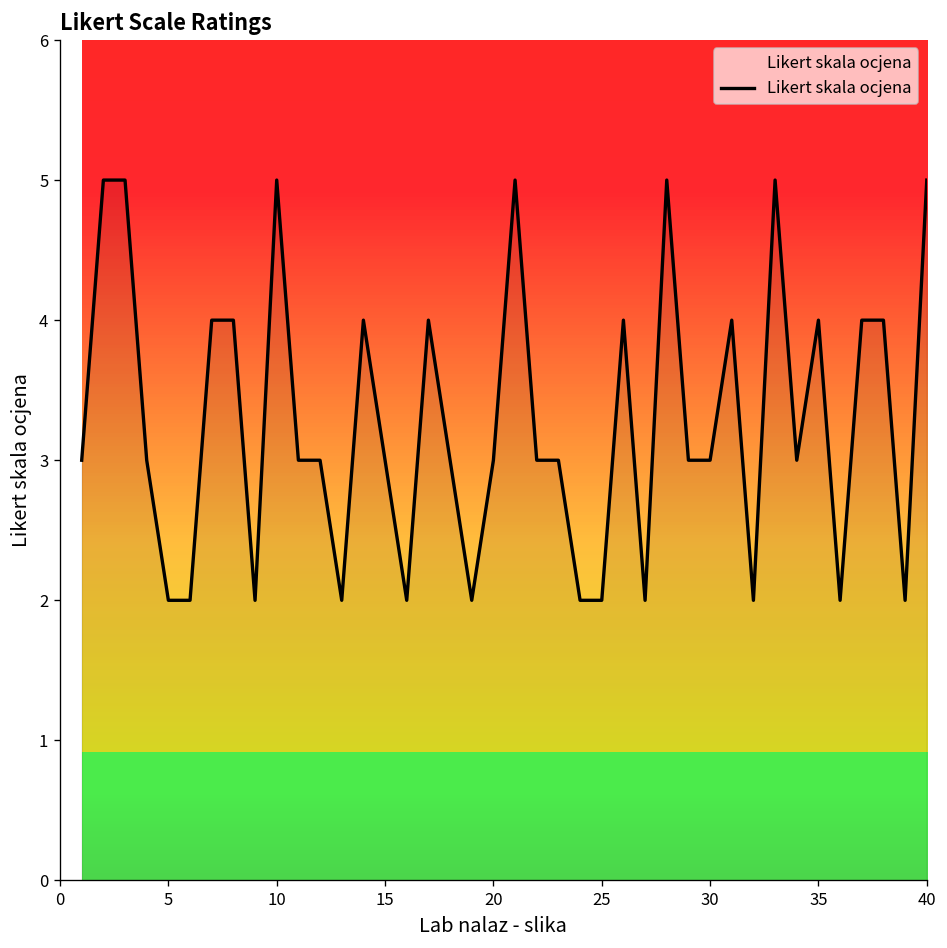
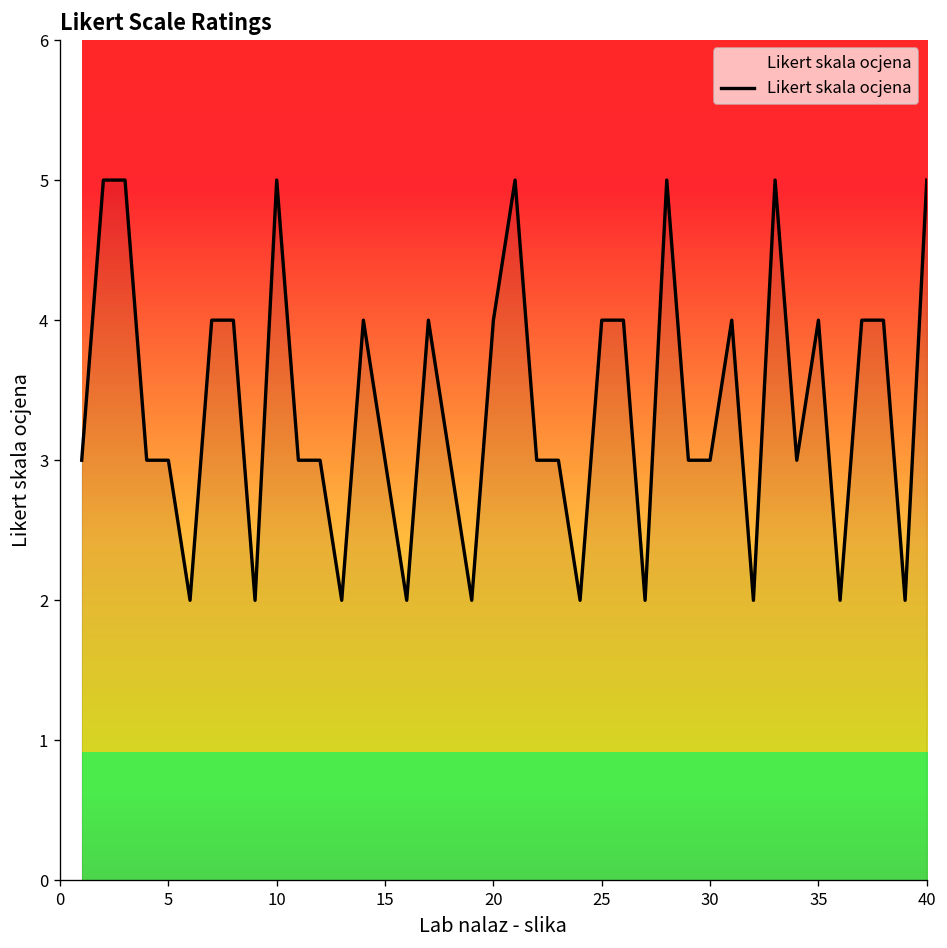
5: 2 -> 3
20: 3 -> 4
25: 2 -> 4
